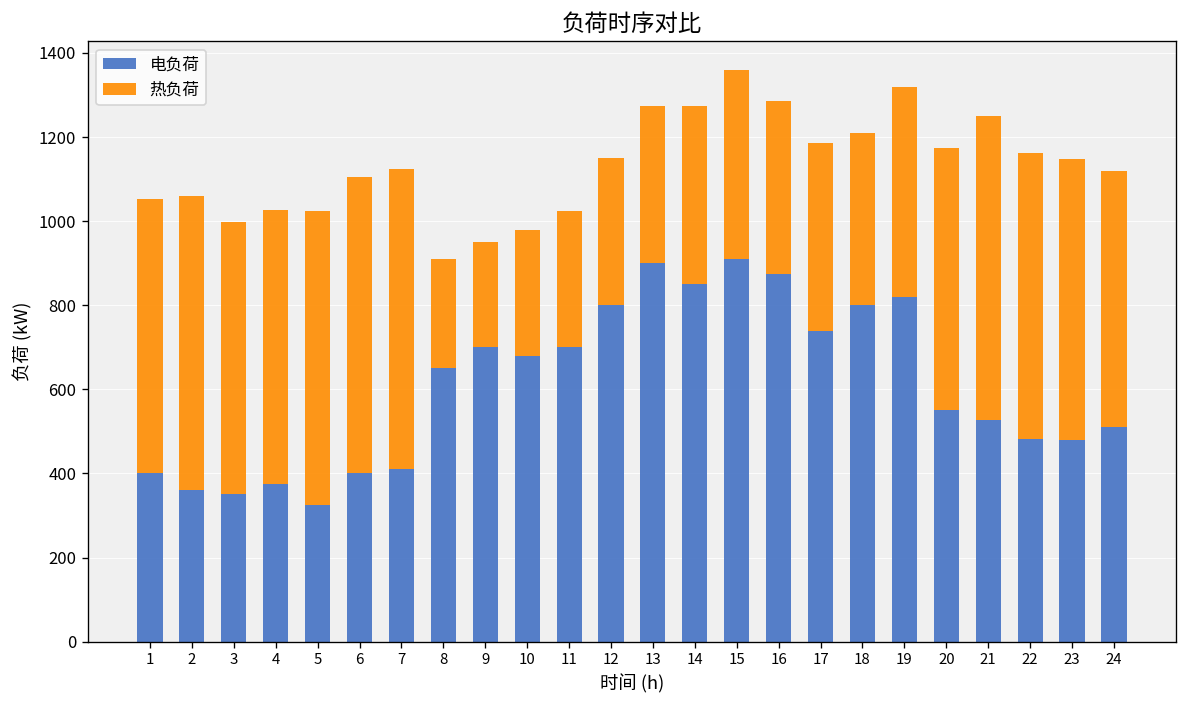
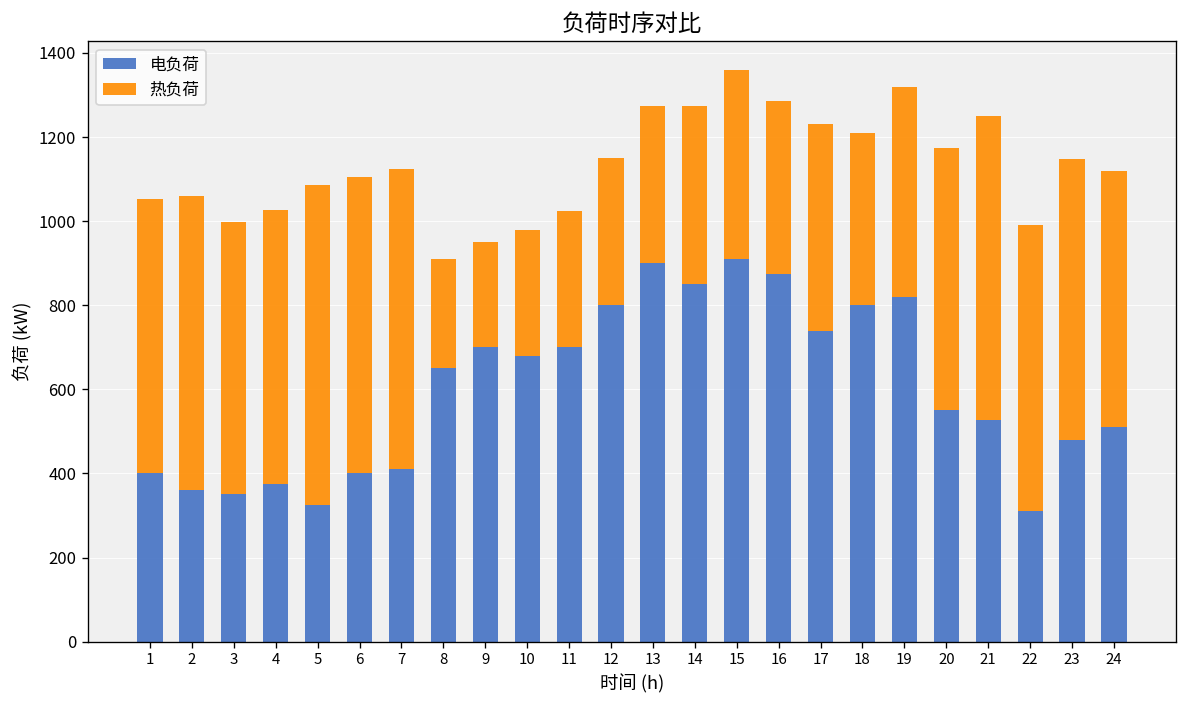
热负荷, 5: 700 -> 760
热负荷, 17: 450 -> 490
电负荷, 22: 480 -> 310
